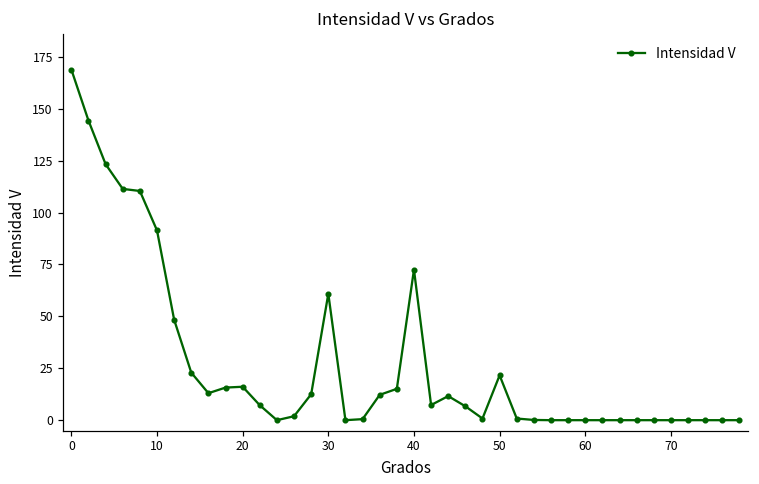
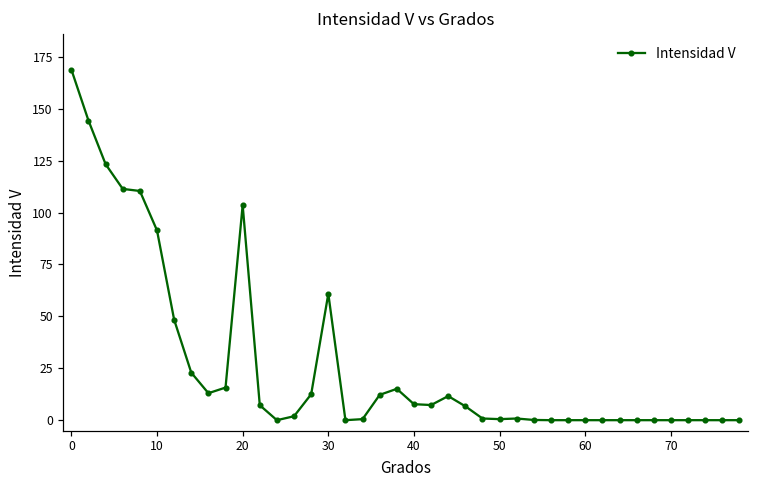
20: 16 -> 104
40: 73 -> 8
50: 22 -> 1
